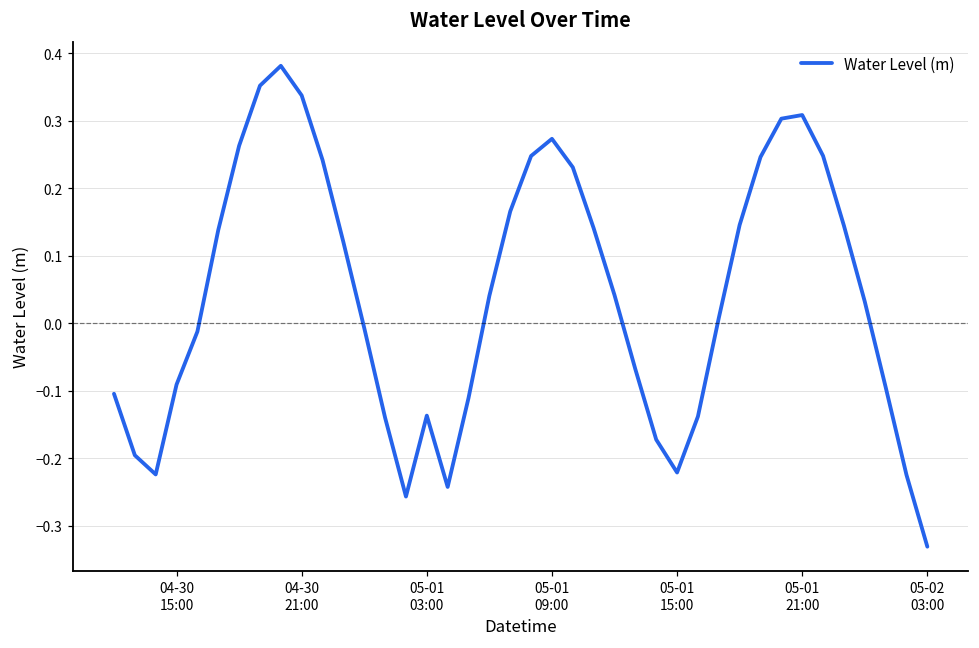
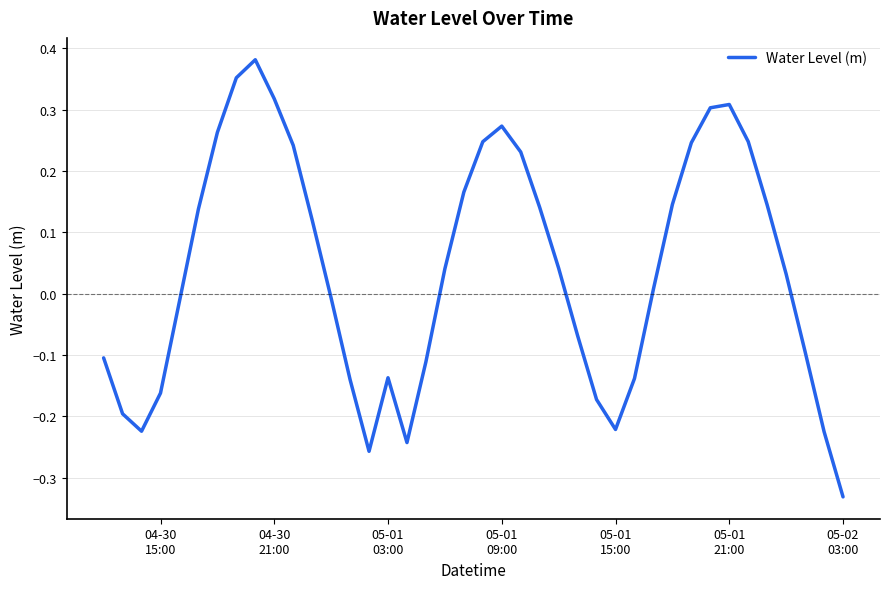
04-30 15:00: -0.09 -> -0.16
04-30 21:00: 0.34 -> 0.32
